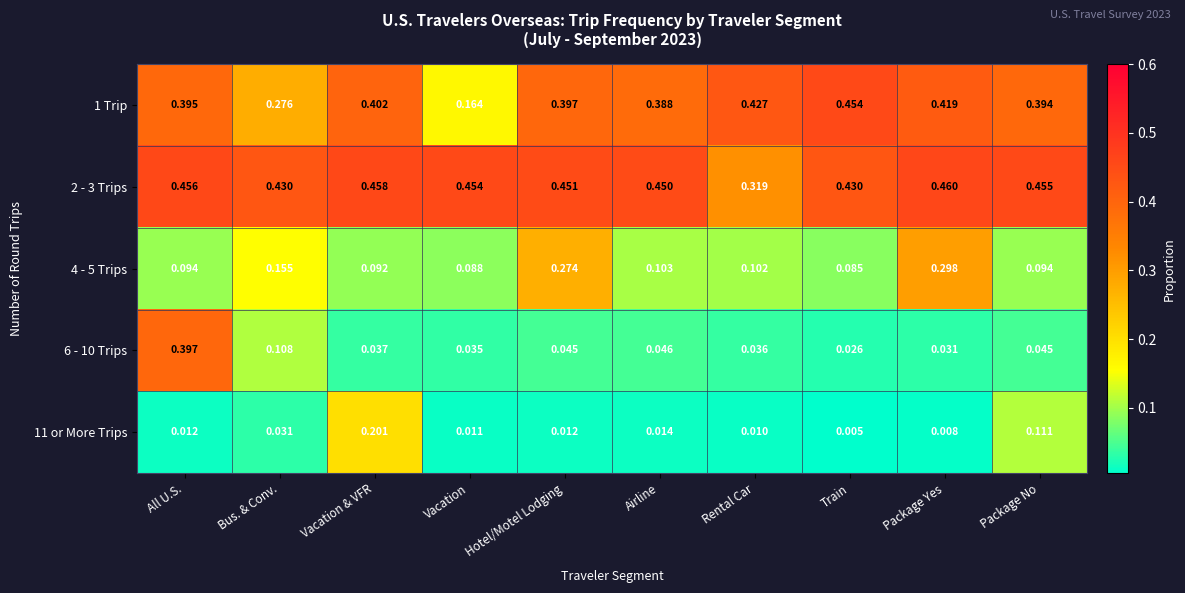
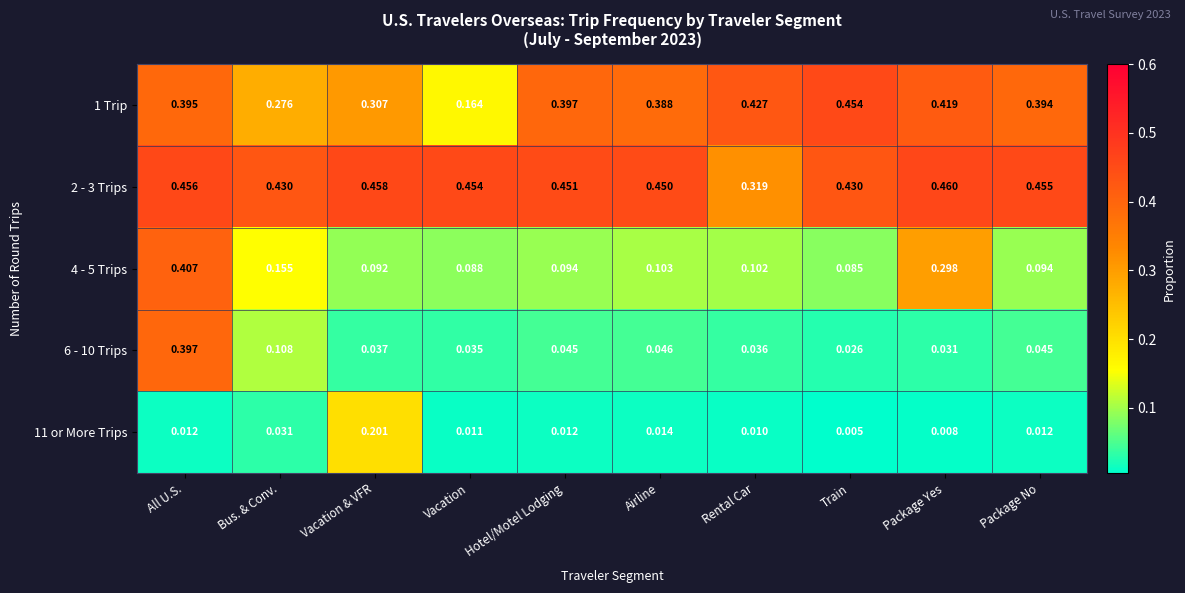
1 Trip, Vacation & VFR: 0.402 -> 0.307
4 - 5 Trips, All U.S.: 0.094 -> 0.407
4 - 5 Trips, Hotel/Motel Lodging: 0.274 -> 0.094
11 or More Trips, Package No: 0.111 -> 0.012
